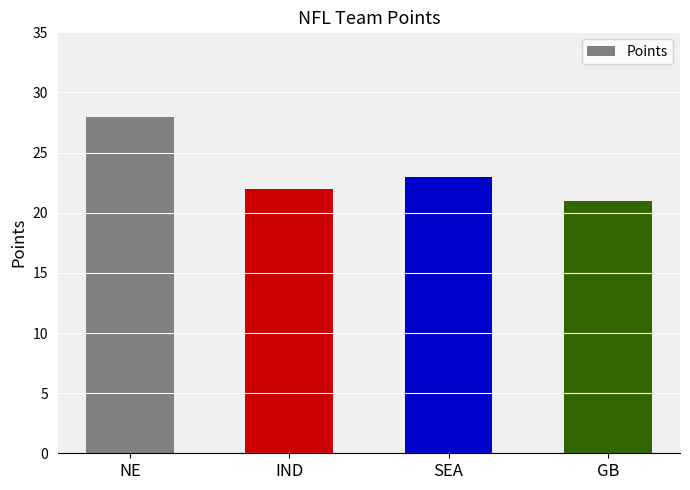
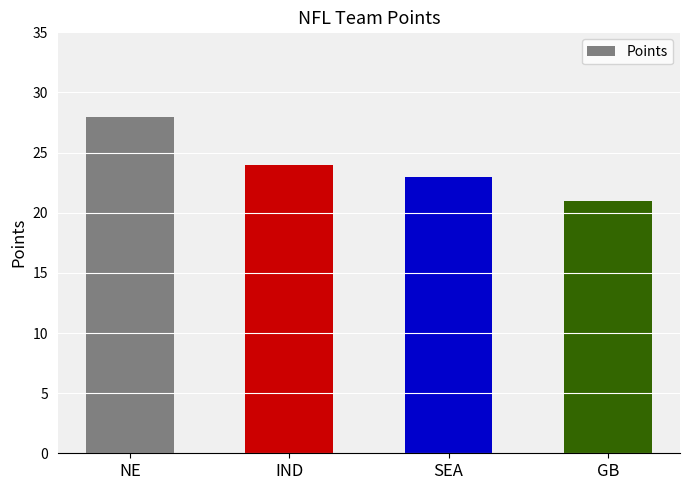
IND: 22 -> 24
